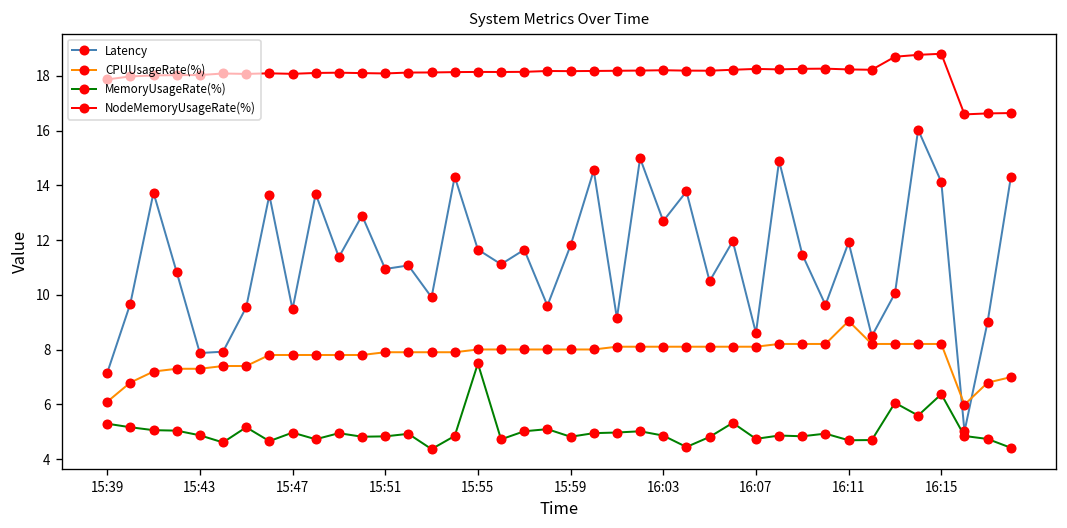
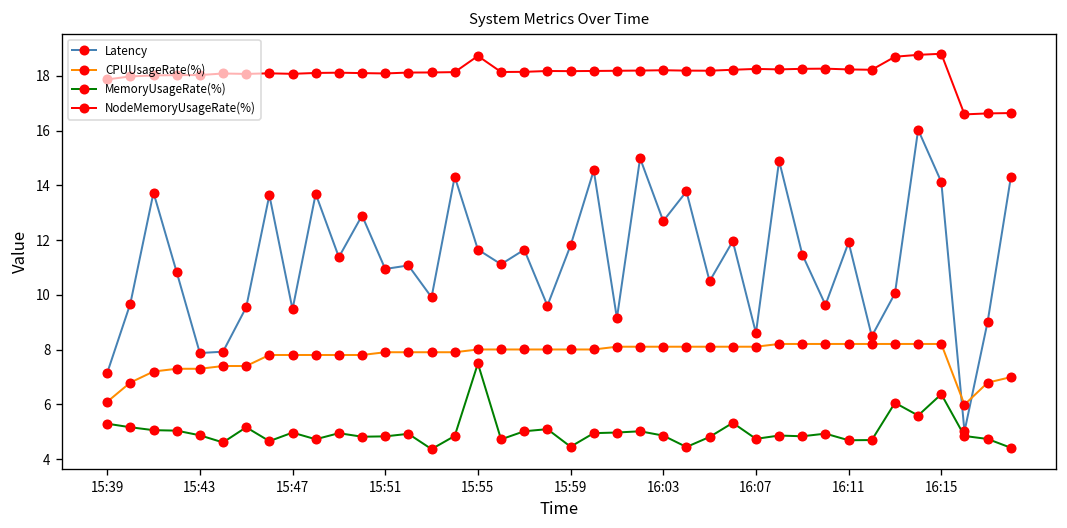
NodeMemoryUsageRate(%), 15:55: 18.1 -> 18.7
MemoryUsageRate(%), 15:59: 4.8 -> 4.5
CPUUsageRate(%), 16:11: 9.0 -> 8.2
